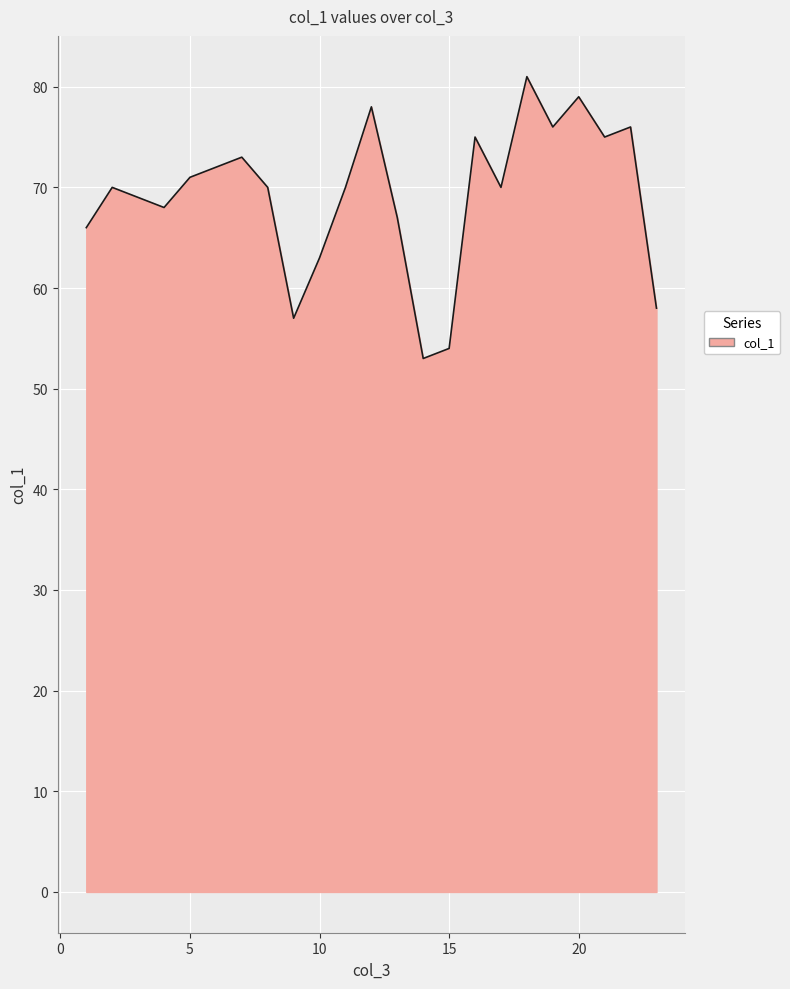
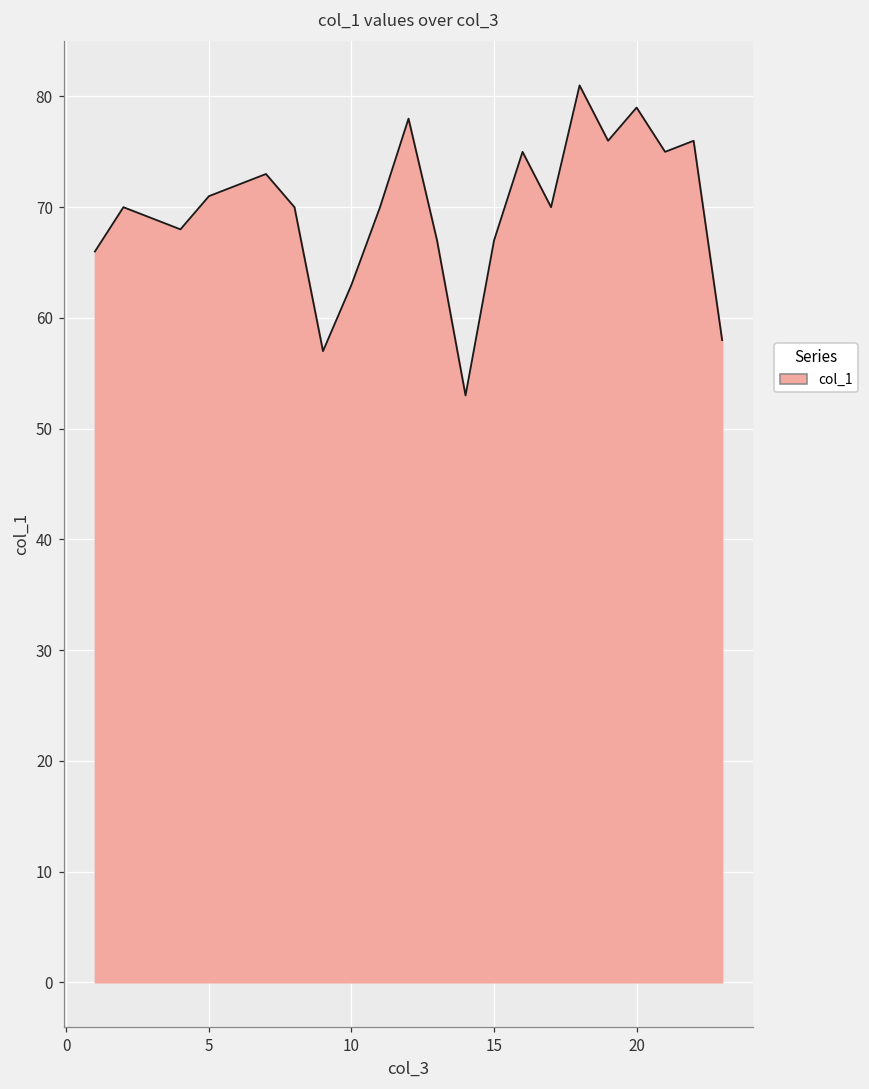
15: 54 -> 67
